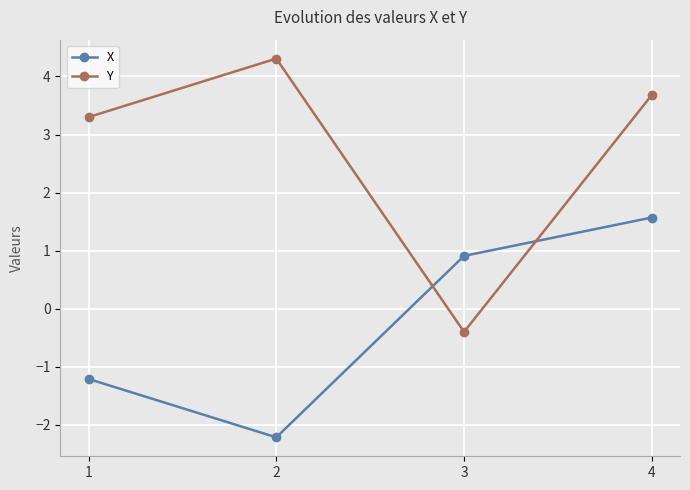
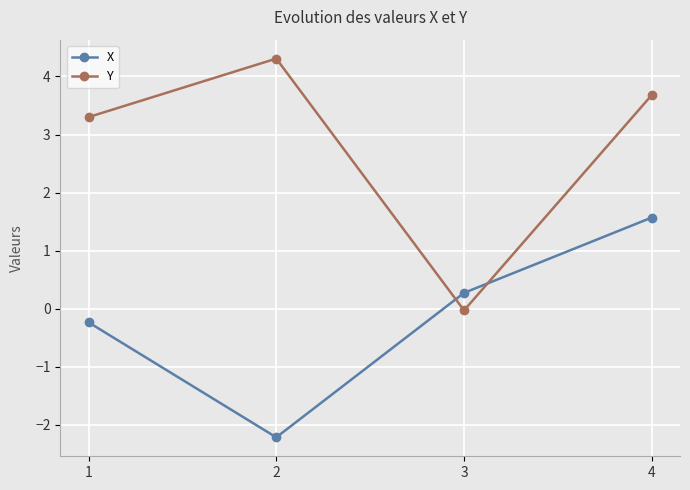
X, 1: -1.2 -> -0.2
X, 3: 0.9 -> 0.3
Y, 3: -0.4 -> 0.0
